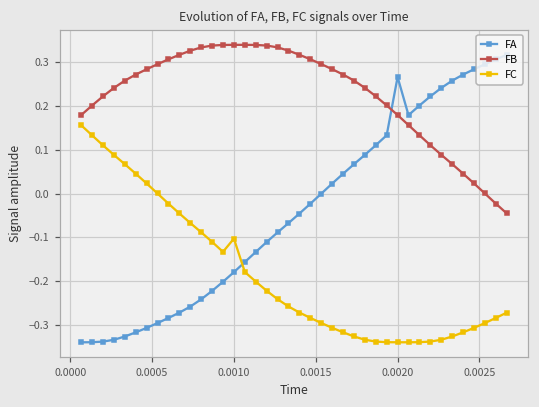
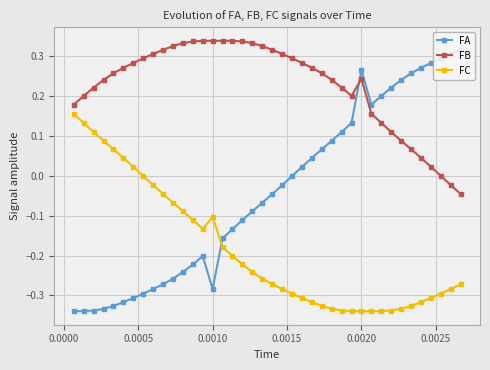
FA, 0.0010: -0.18 -> -0.28
FB, 0.0020: 0.18 -> 0.24
